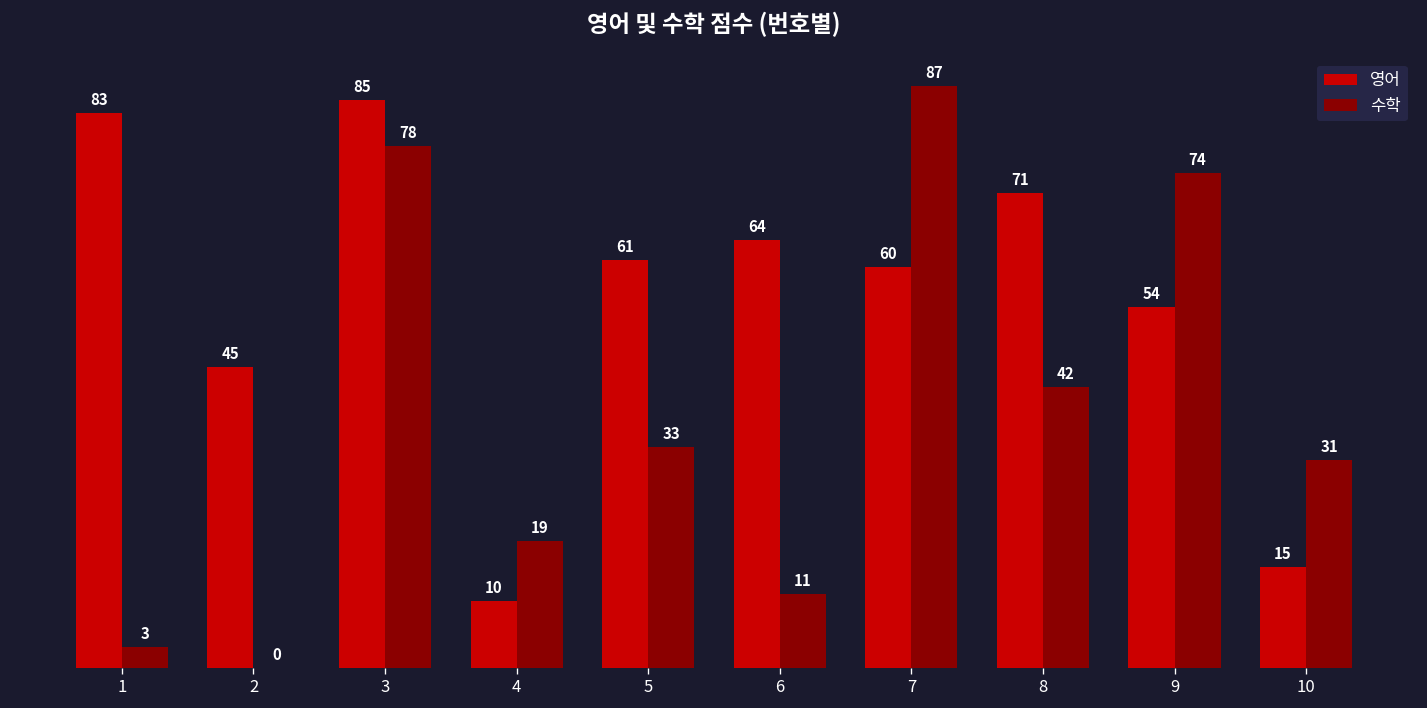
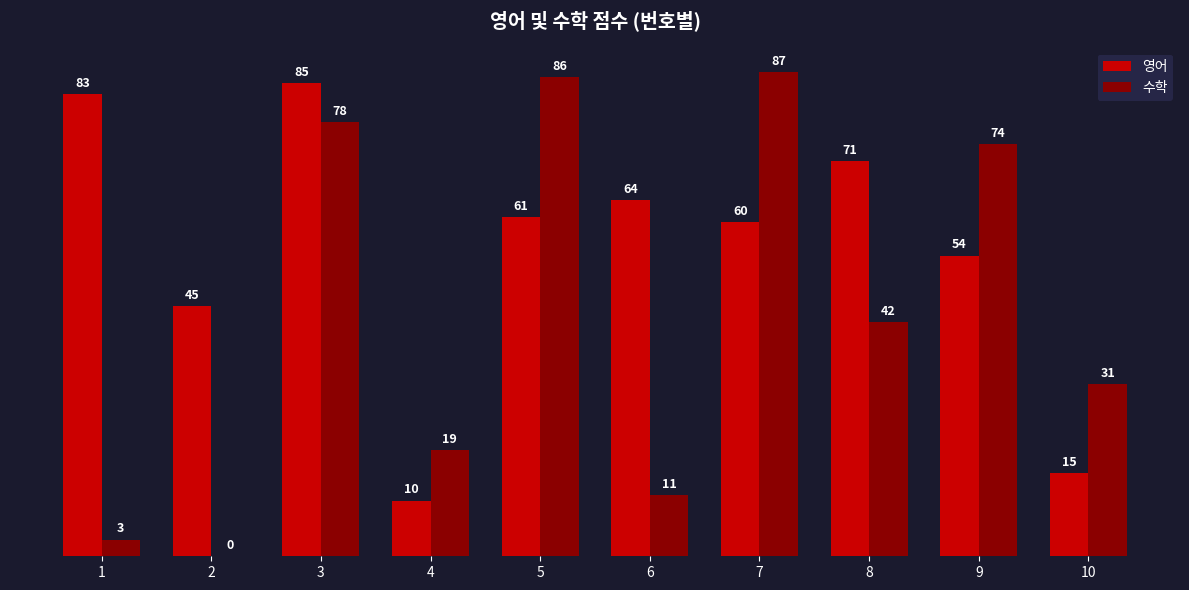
수학, 5: 33 -> 86
